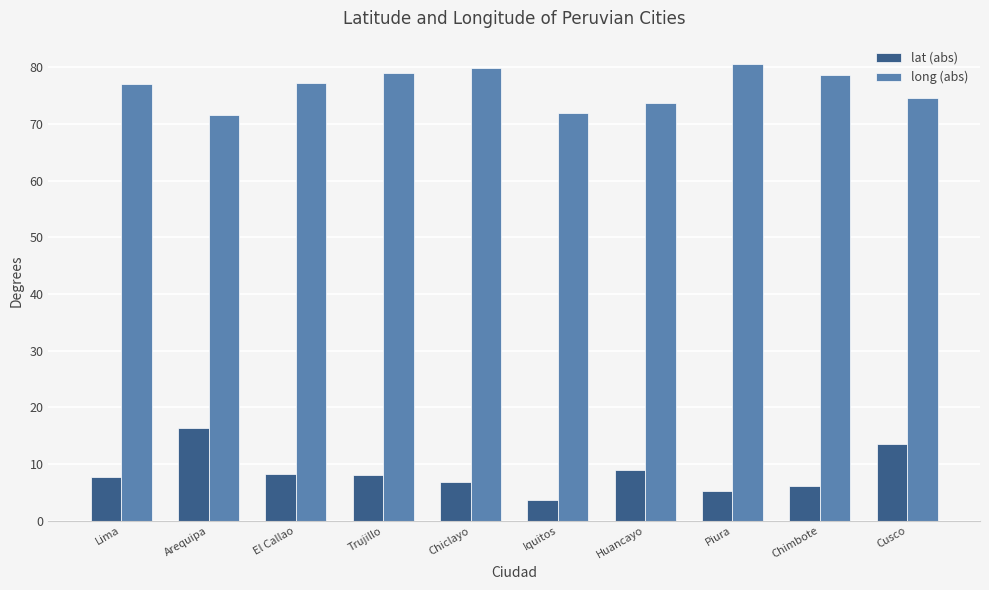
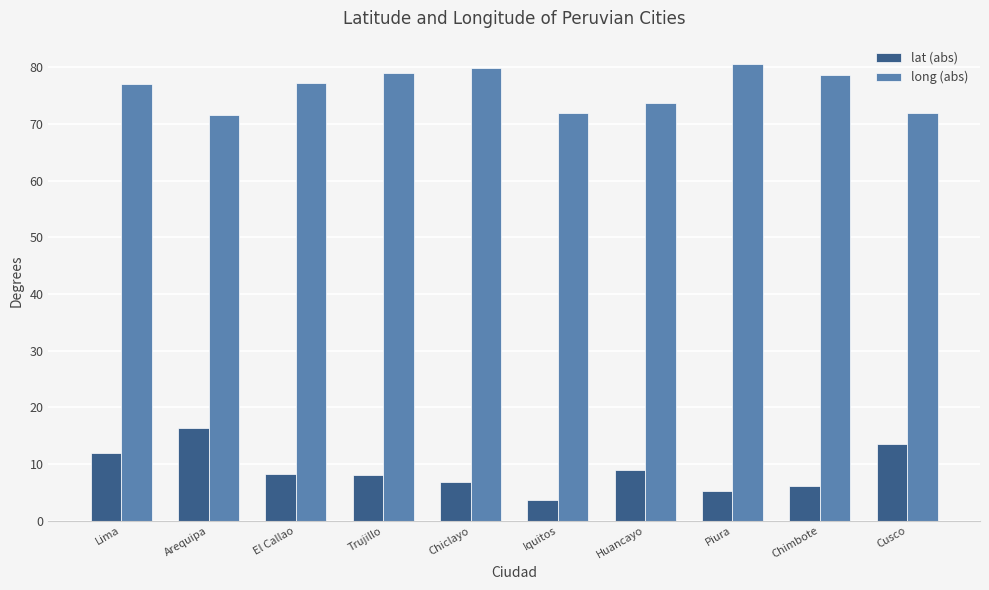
lat (abs), Lima: 8 -> 12
long (abs), Cusco: 75 -> 72
